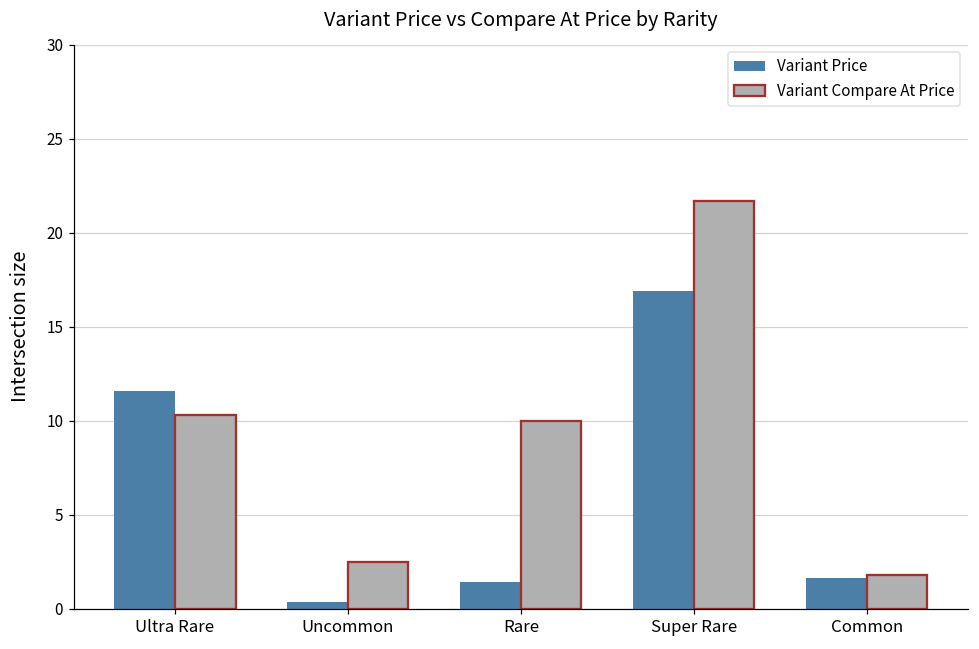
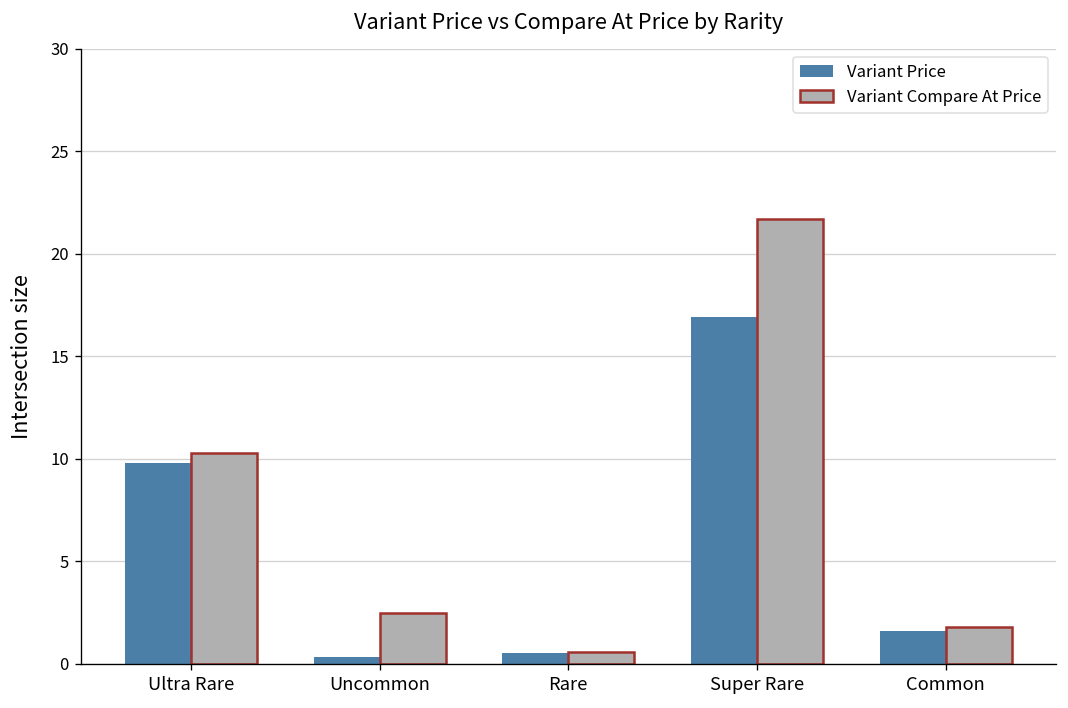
Variant Price, Ultra Rare: 11.6 -> 9.8
Variant Price, Rare: 1.4 -> 0.5
Variant Compare At Price, Rare: 10.0 -> 0.6
